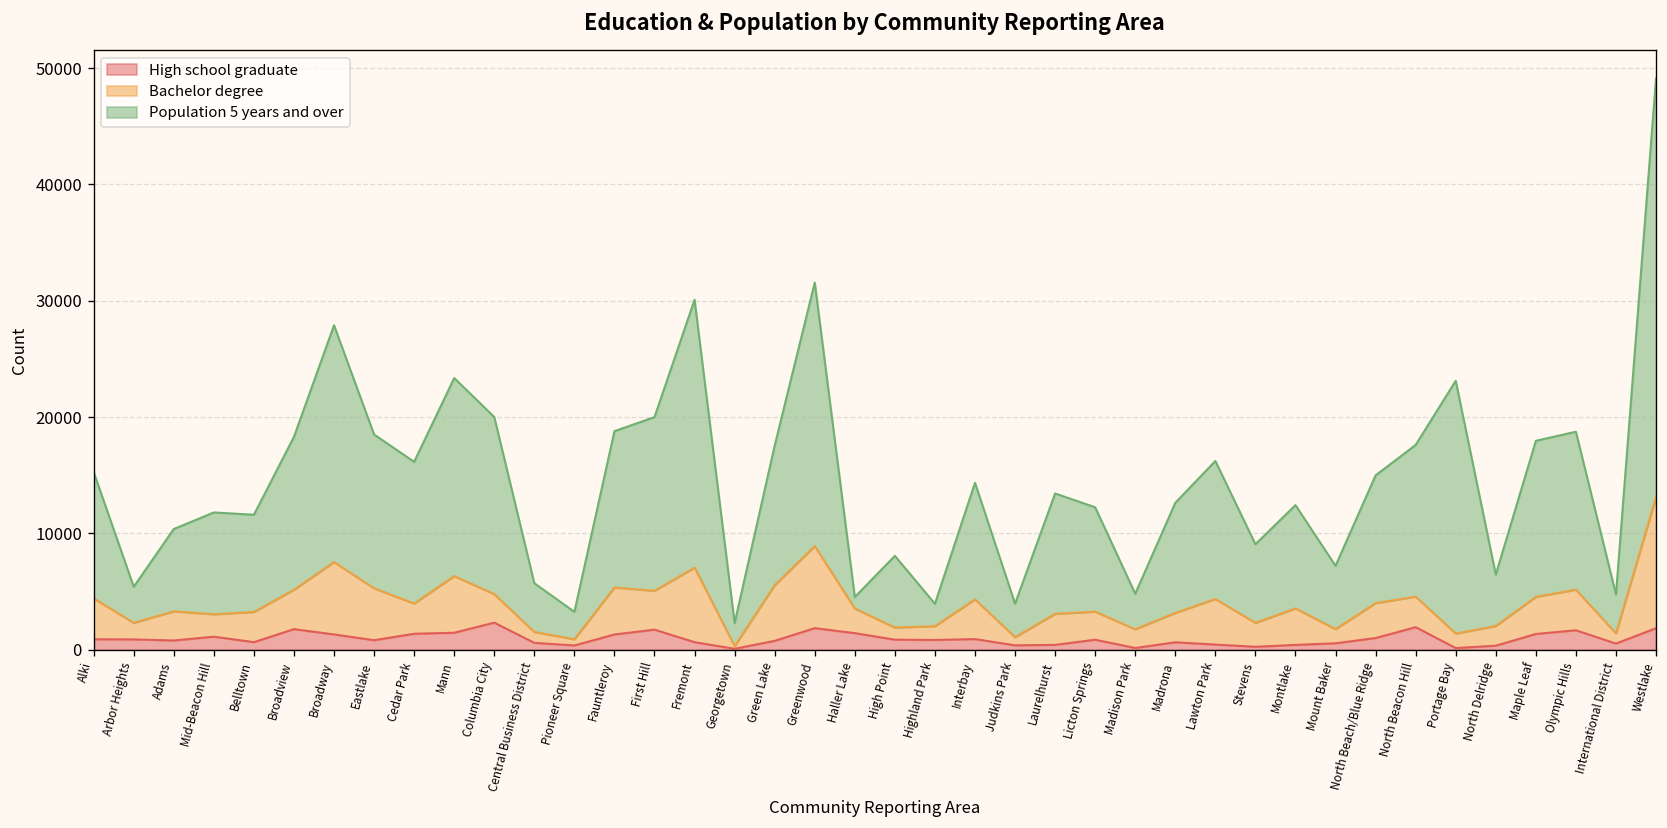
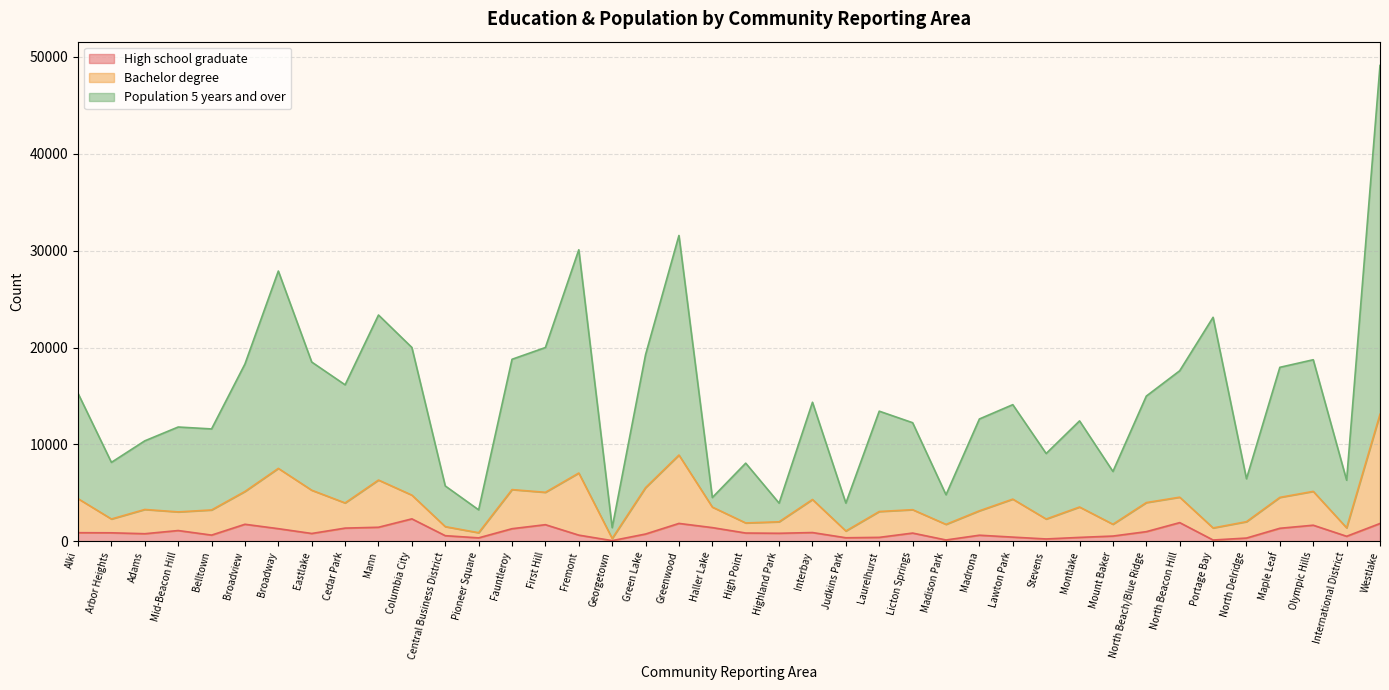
Population 5 years and over, Arbor Heights: 3000 -> 6000
Population 5 years and over, Georgetown: 2000 -> 1000
Population 5 years and over, Green Lake: 12000 -> 14000
Population 5 years and over, Lawton Park: 12000 -> 10000
Population 5 years and over, International District: 3000 -> 5000
